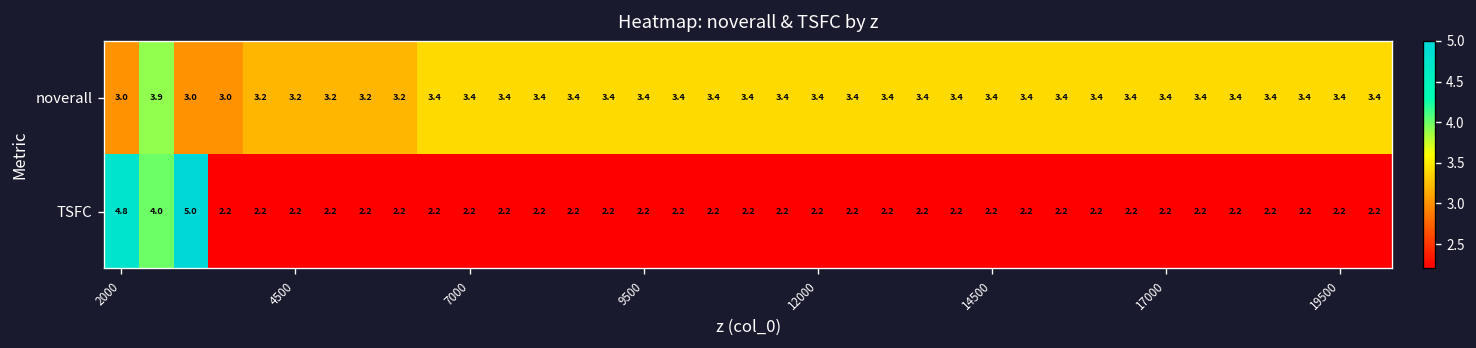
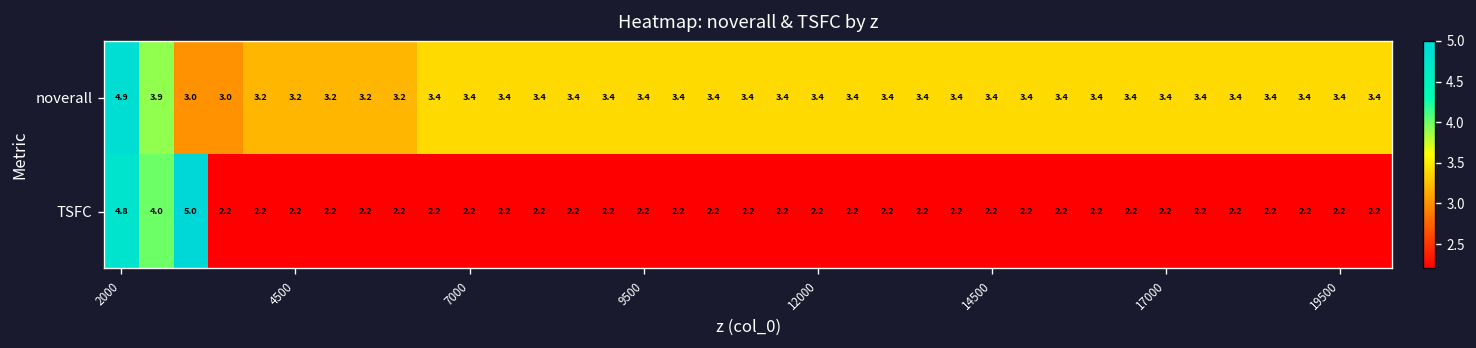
noverall, 2000: 3.0 -> 4.9
